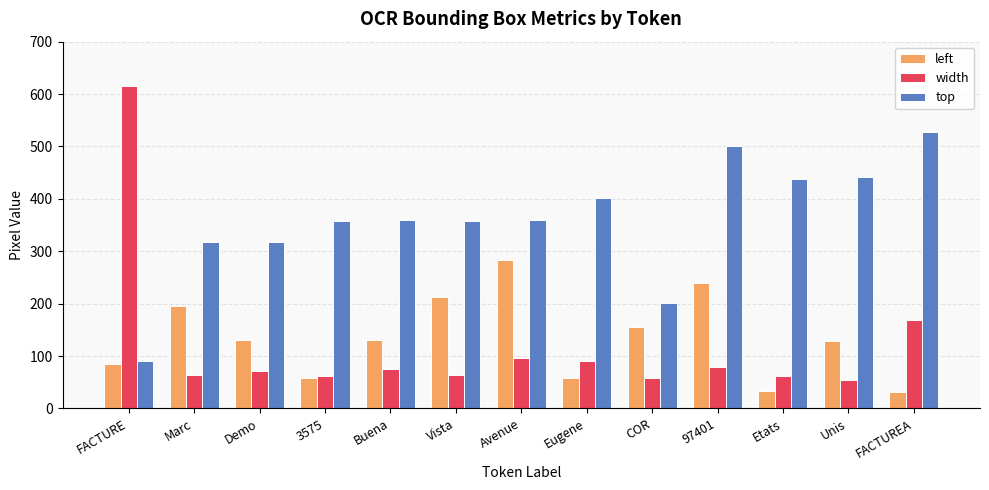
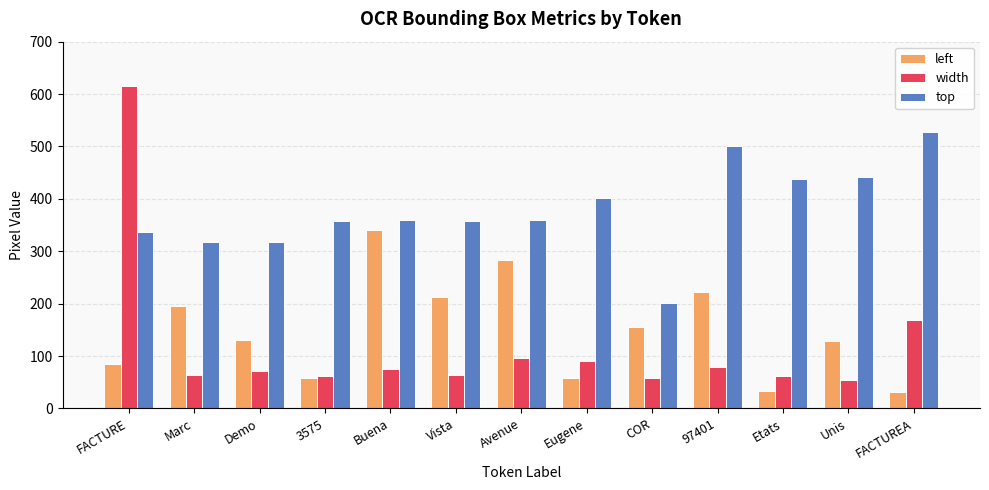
top, FACTURE: 90 -> 340
left, Buena: 130 -> 340
left, 97401: 240 -> 220
